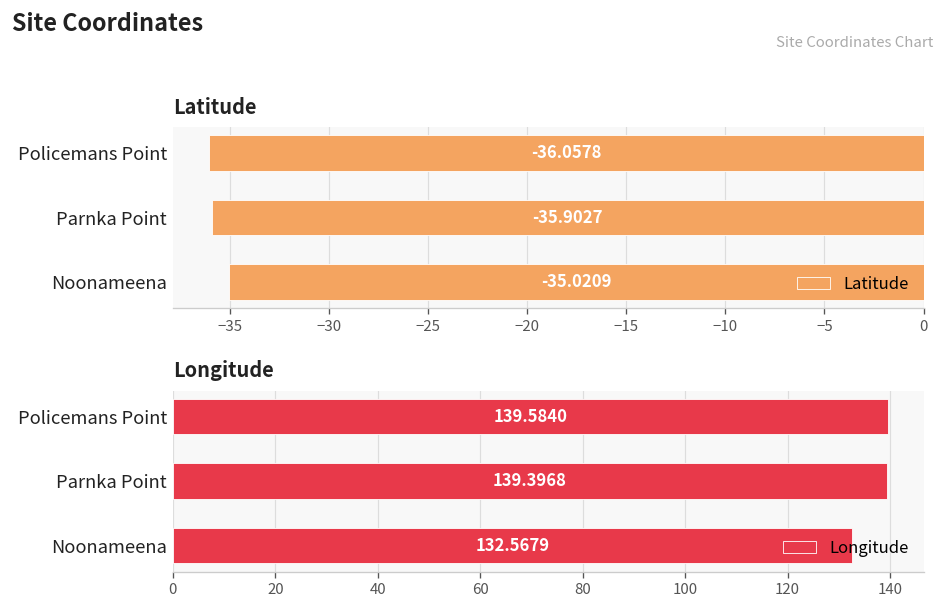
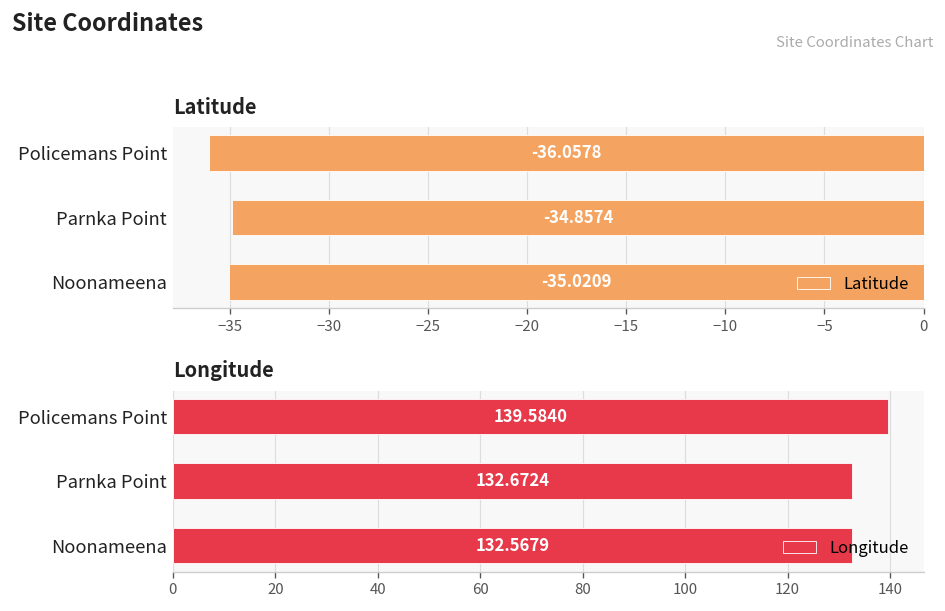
Latitude, Parnka Point: -35.9027 -> -34.8574
Longitude, Parnka Point: 139.3968 -> 132.6724
